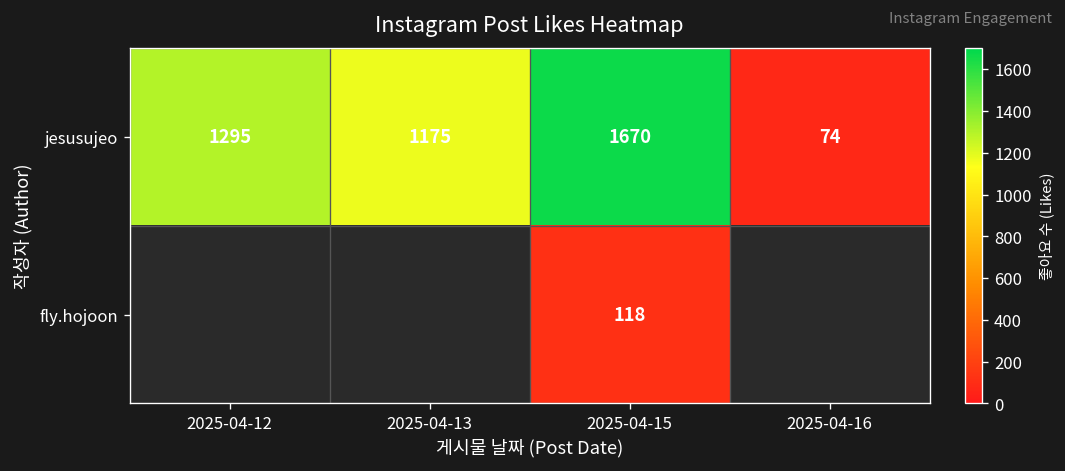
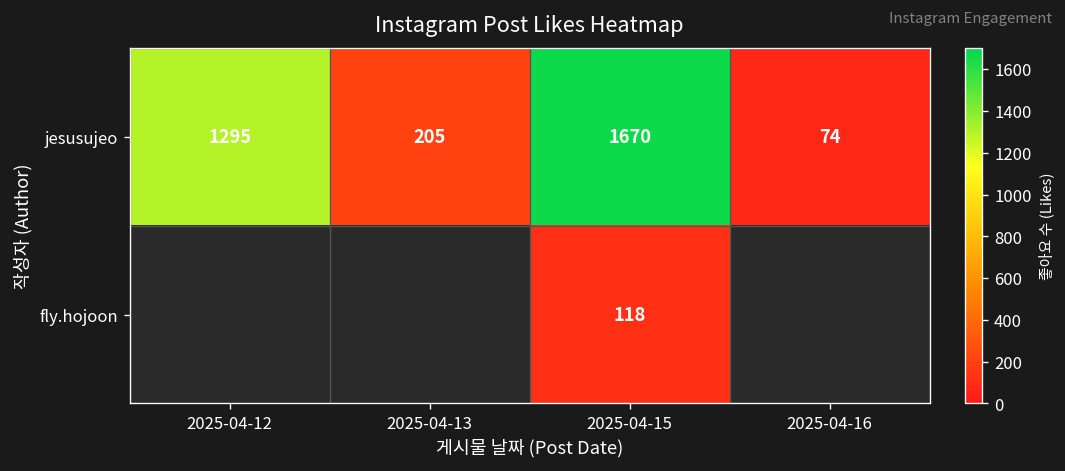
jesusujeo, 2025-04-13: 1175 -> 205
